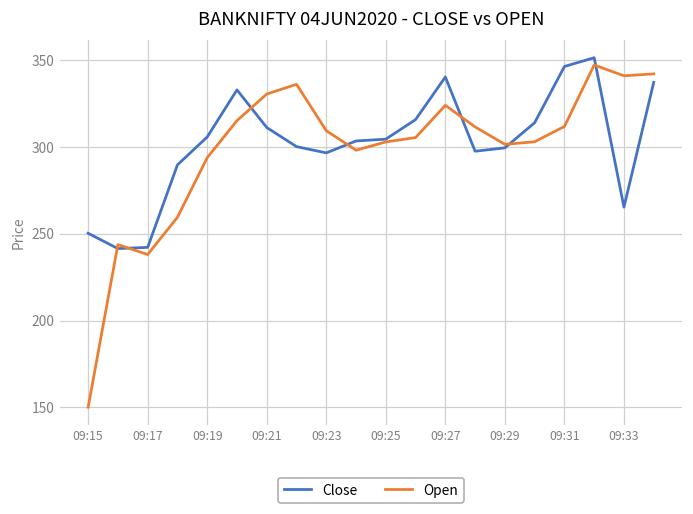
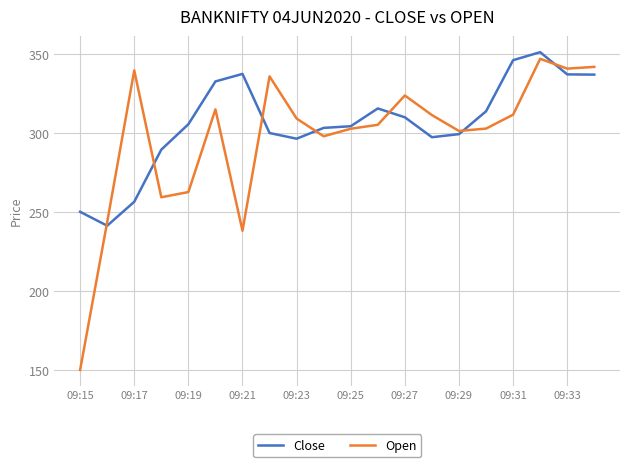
Close, 09:17: 242 -> 257
Open, 09:17: 238 -> 340
Open, 09:19: 294 -> 263
Close, 09:21: 311 -> 337
Open, 09:21: 330 -> 238
Close, 09:27: 340 -> 310
Close, 09:33: 265 -> 337
